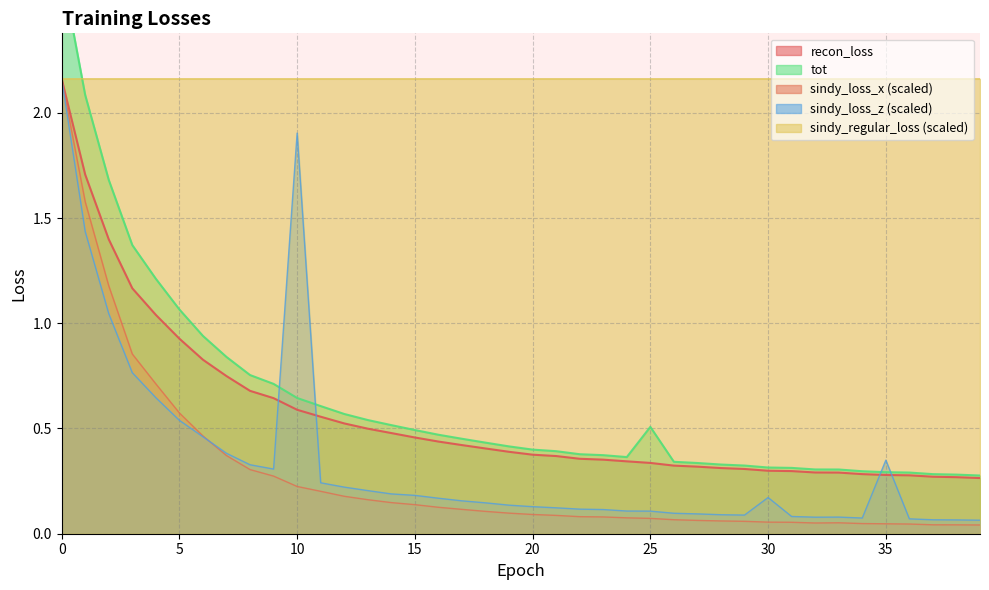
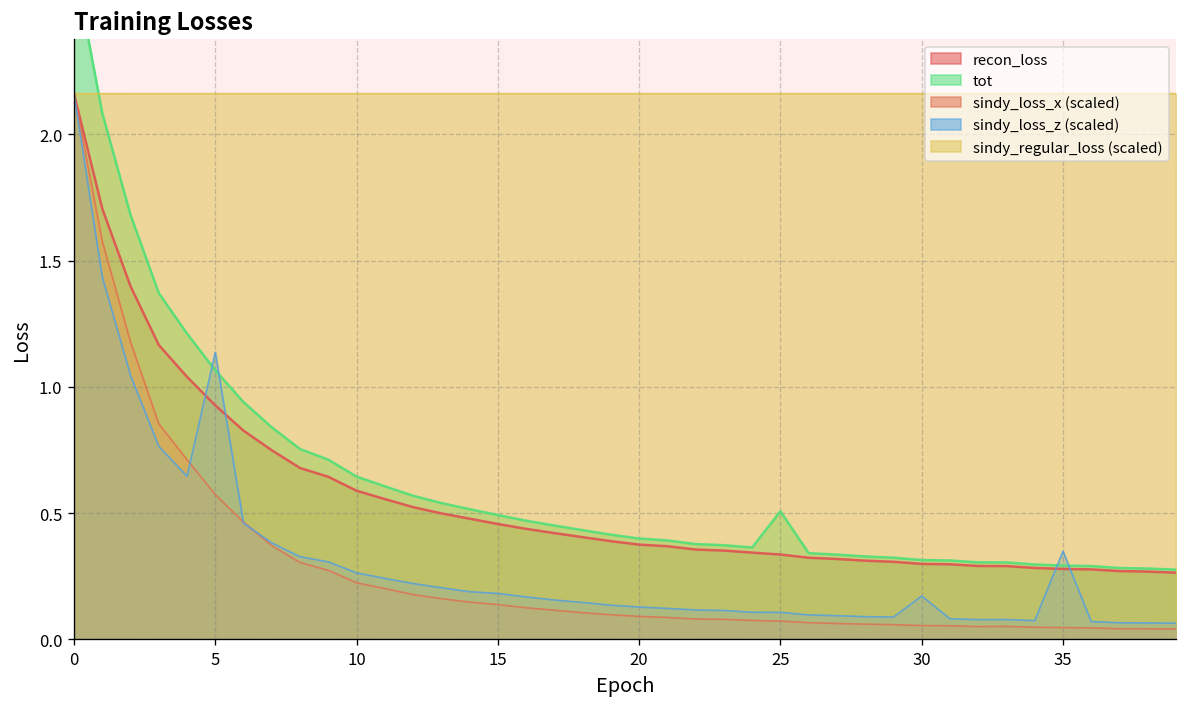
sindy_loss_z (scaled), 5: 0.54 -> 1.14
sindy_loss_z (scaled), 10: 1.90 -> 0.26
